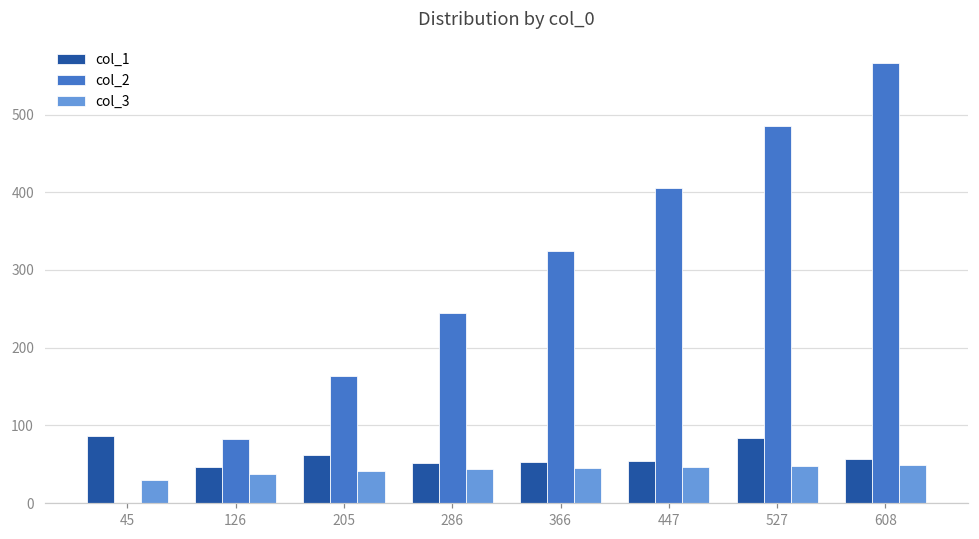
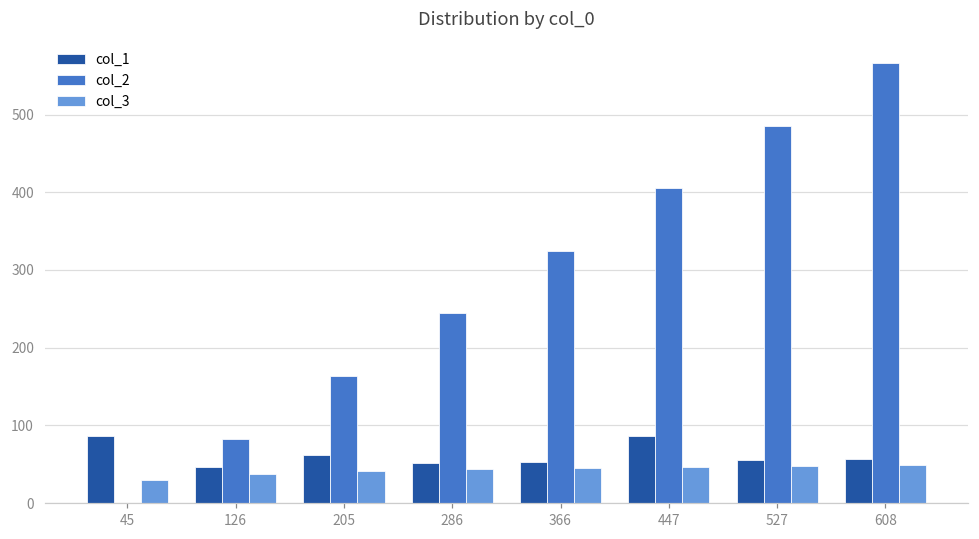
col_1, 447: 50 -> 90
col_1, 527: 80 -> 60
